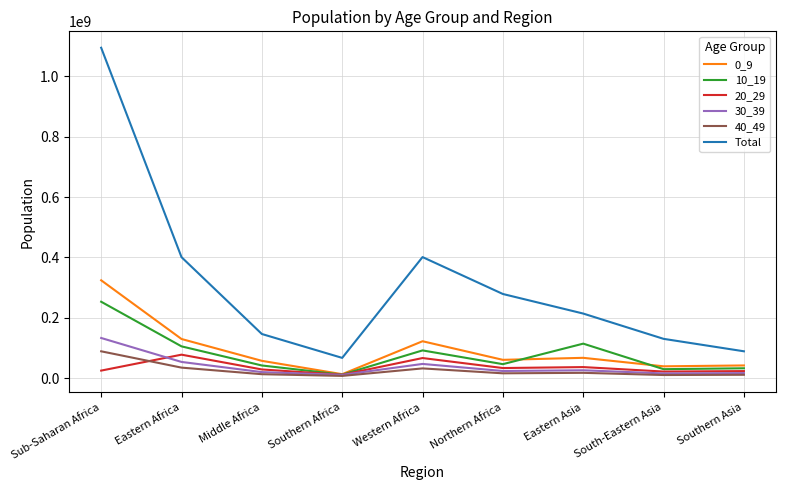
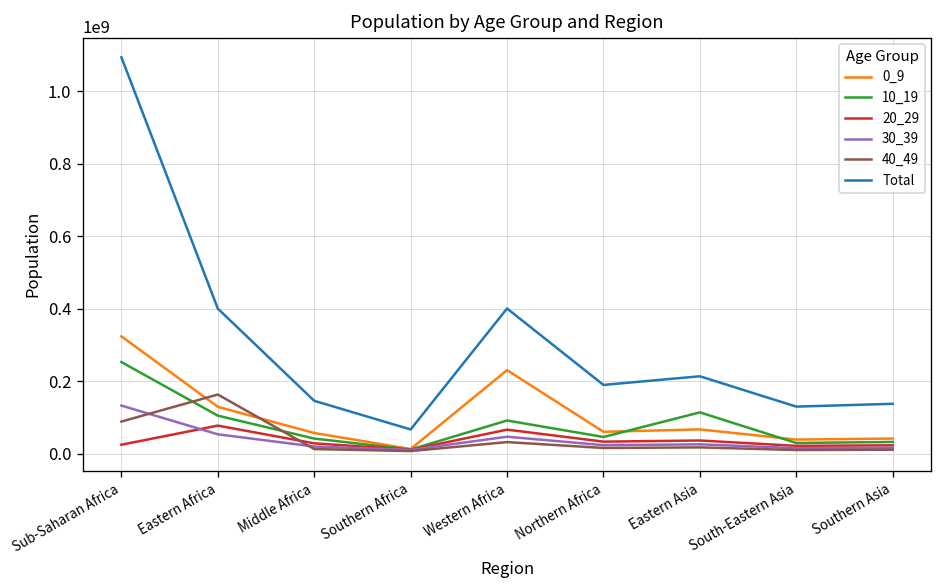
40_49, Eastern Africa: 40000000 -> 160000000
0_9, Western Africa: 120000000 -> 230000000
Total, Northern Africa: 280000000 -> 190000000
Total, Southern Asia: 90000000 -> 140000000
